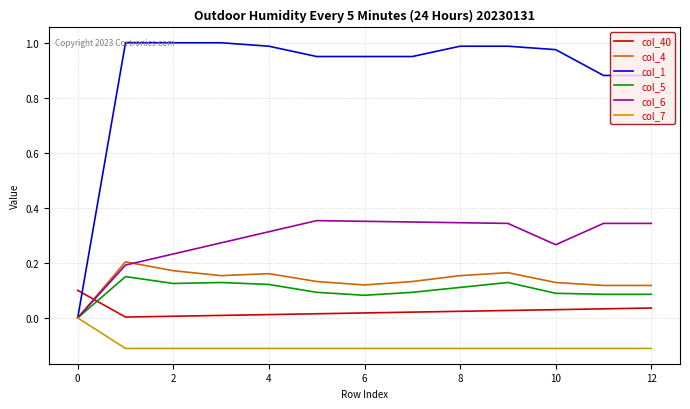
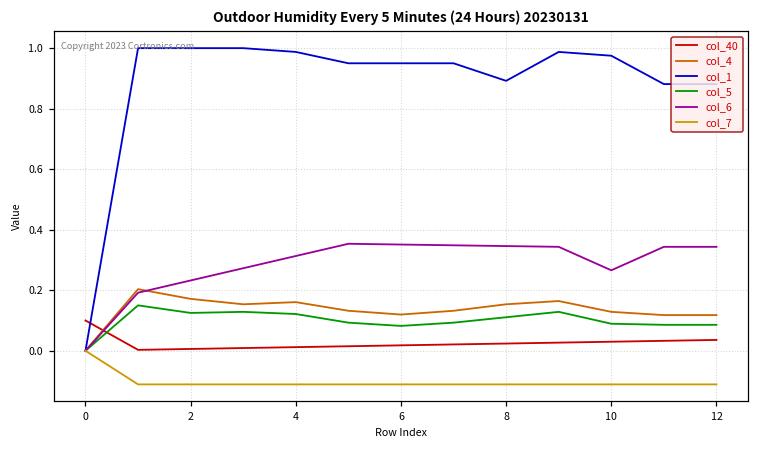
col_1, 8: 0.99 -> 0.89
